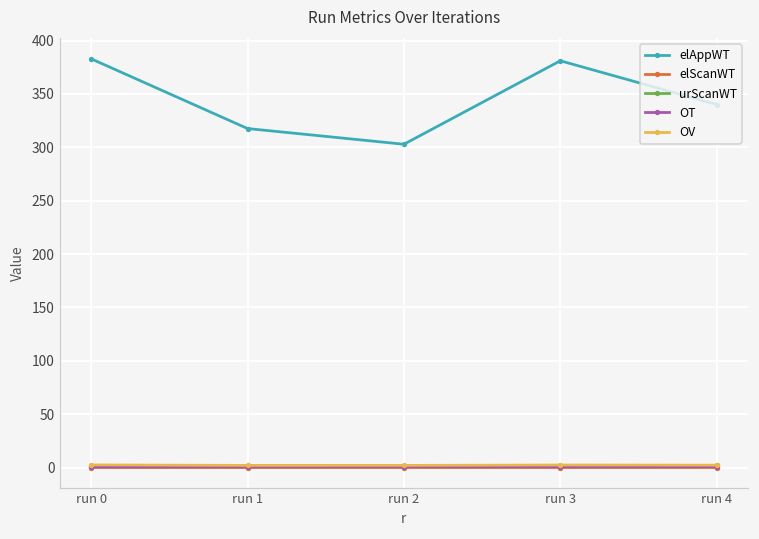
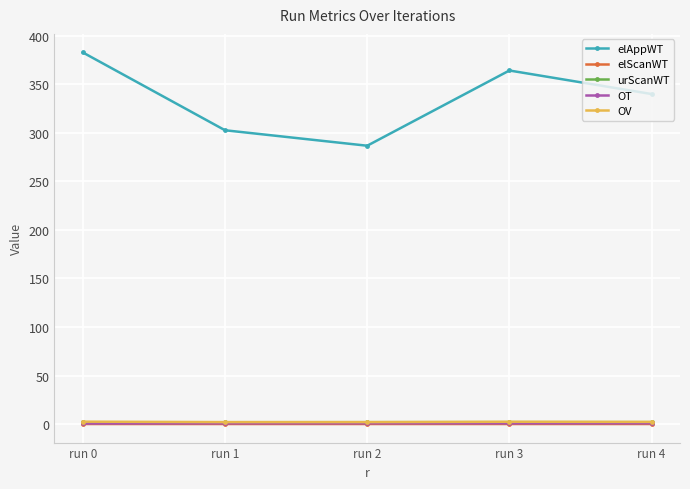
elAppWT, run 1: 320 -> 300
elAppWT, run 2: 300 -> 290
elAppWT, run 3: 380 -> 360
